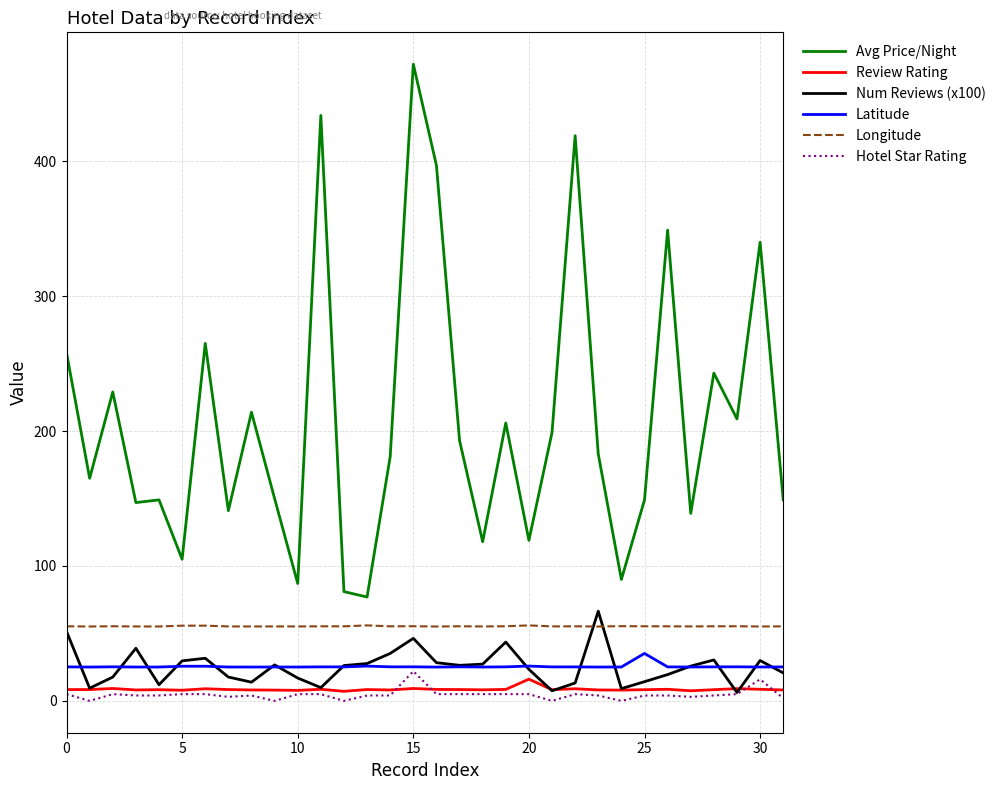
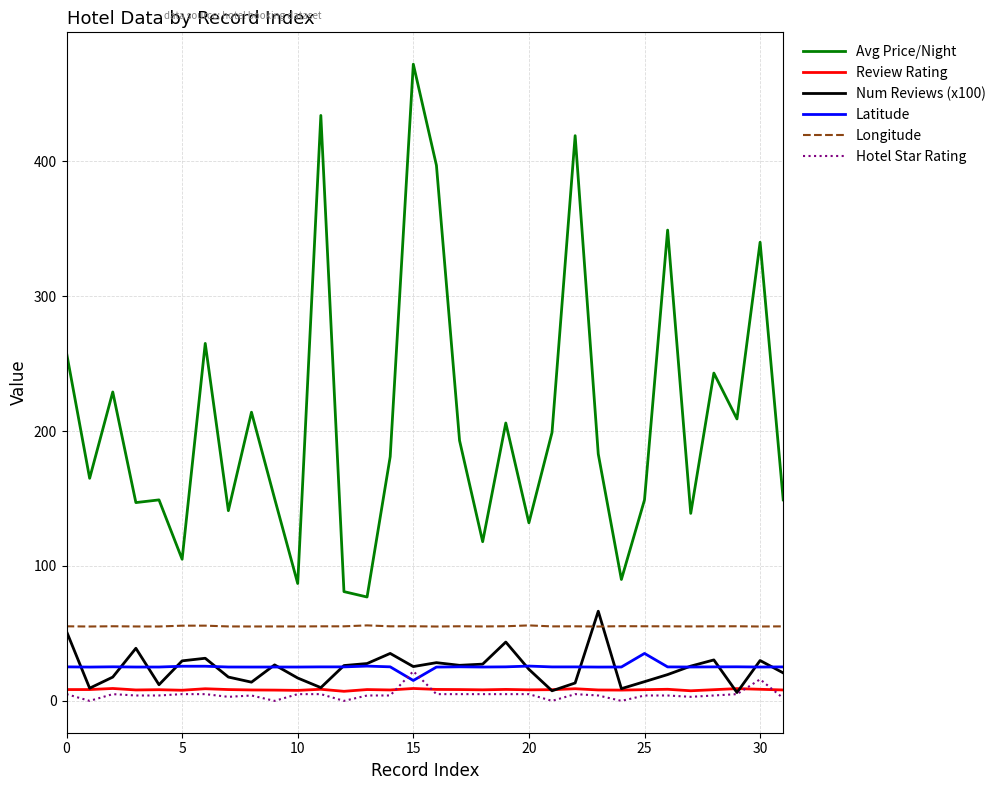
Num Reviews (x100), 15: 46 -> 25
Latitude, 15: 25 -> 15
Avg Price/Night, 20: 119 -> 132
Review Rating, 20: 16 -> 8
